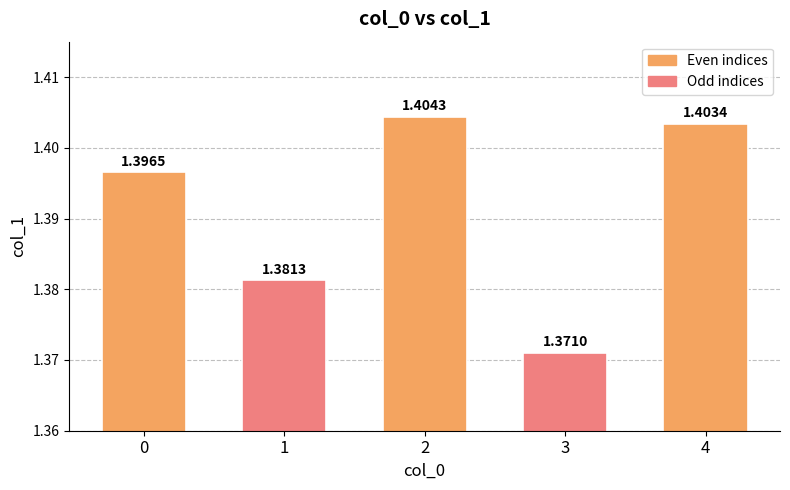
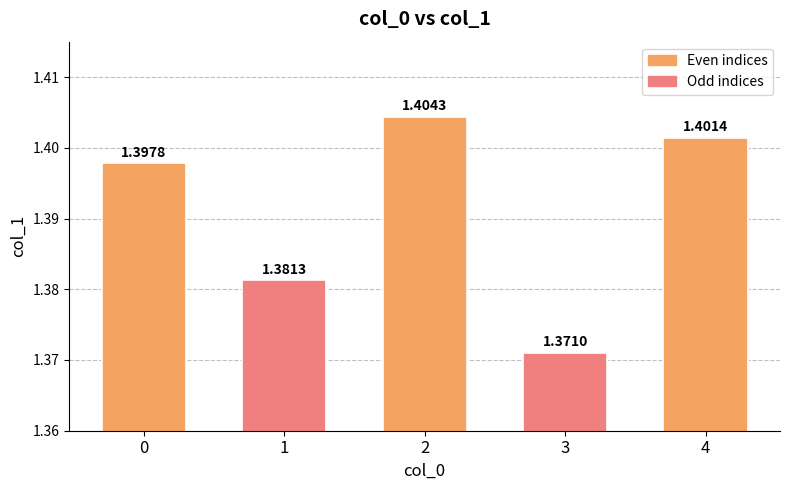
0: 1.3965 -> 1.3978
4: 1.4034 -> 1.4014
